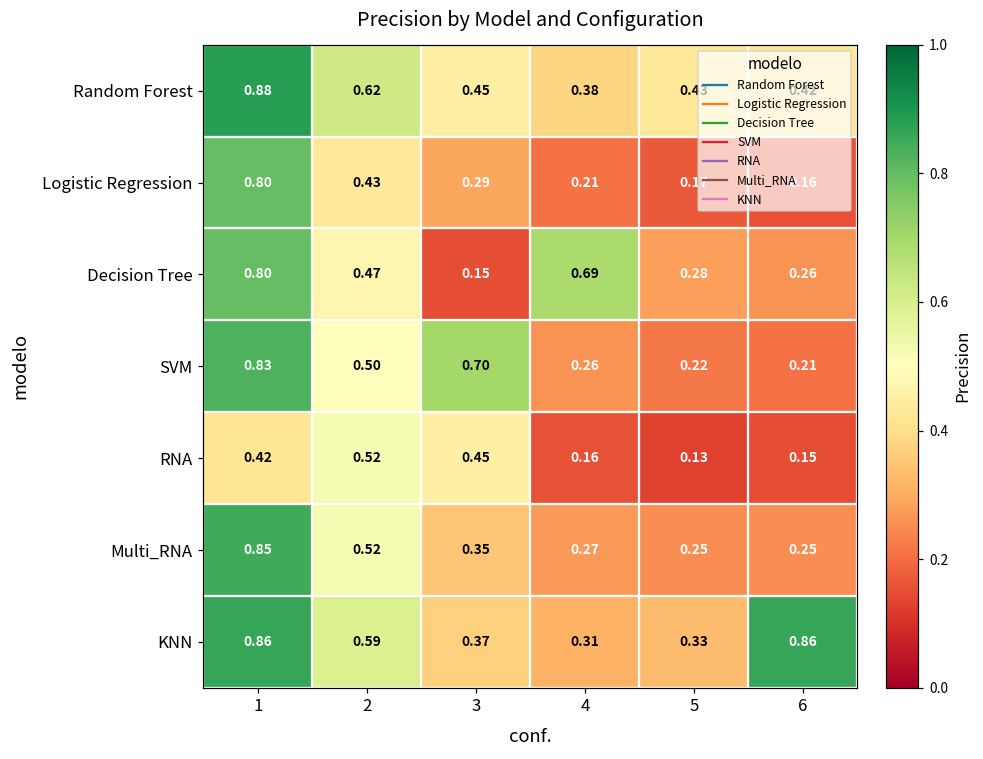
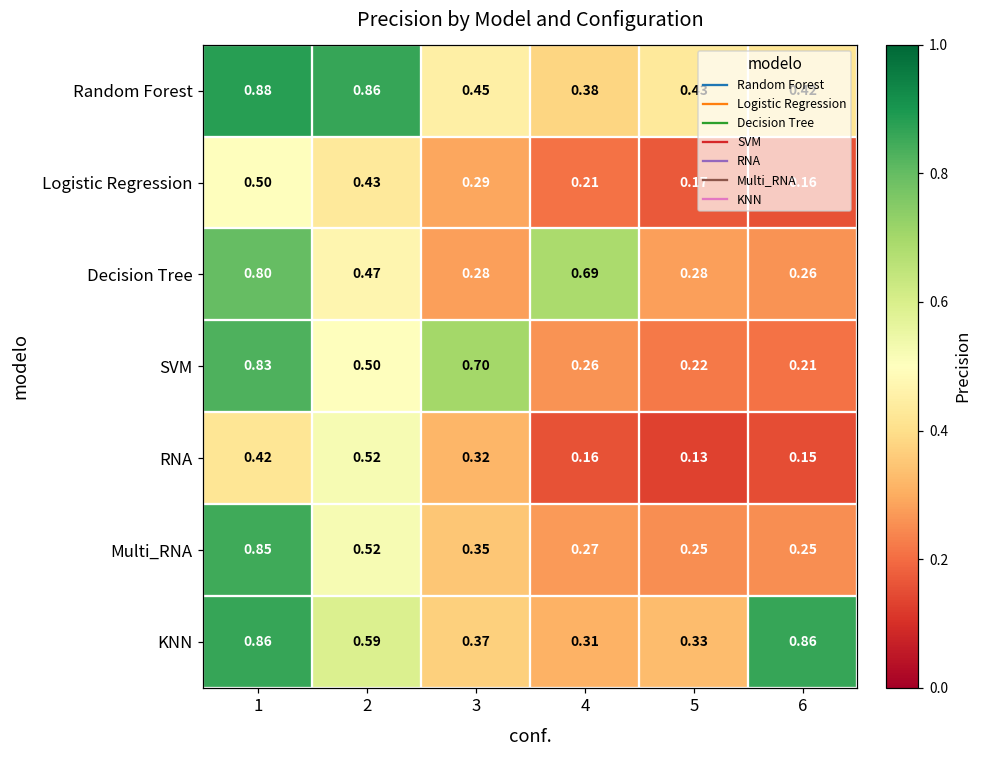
Random Forest, 2: 0.62 -> 0.86
Logistic Regression, 1: 0.80 -> 0.50
Decision Tree, 3: 0.15 -> 0.28
RNA, 3: 0.45 -> 0.32
